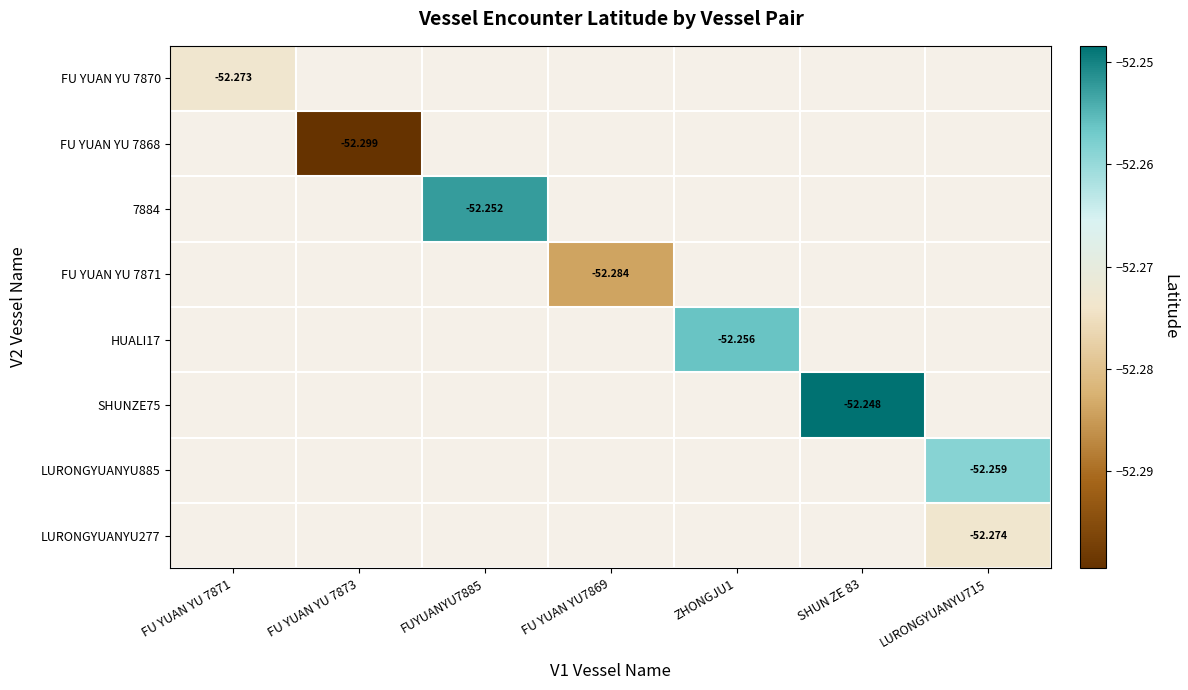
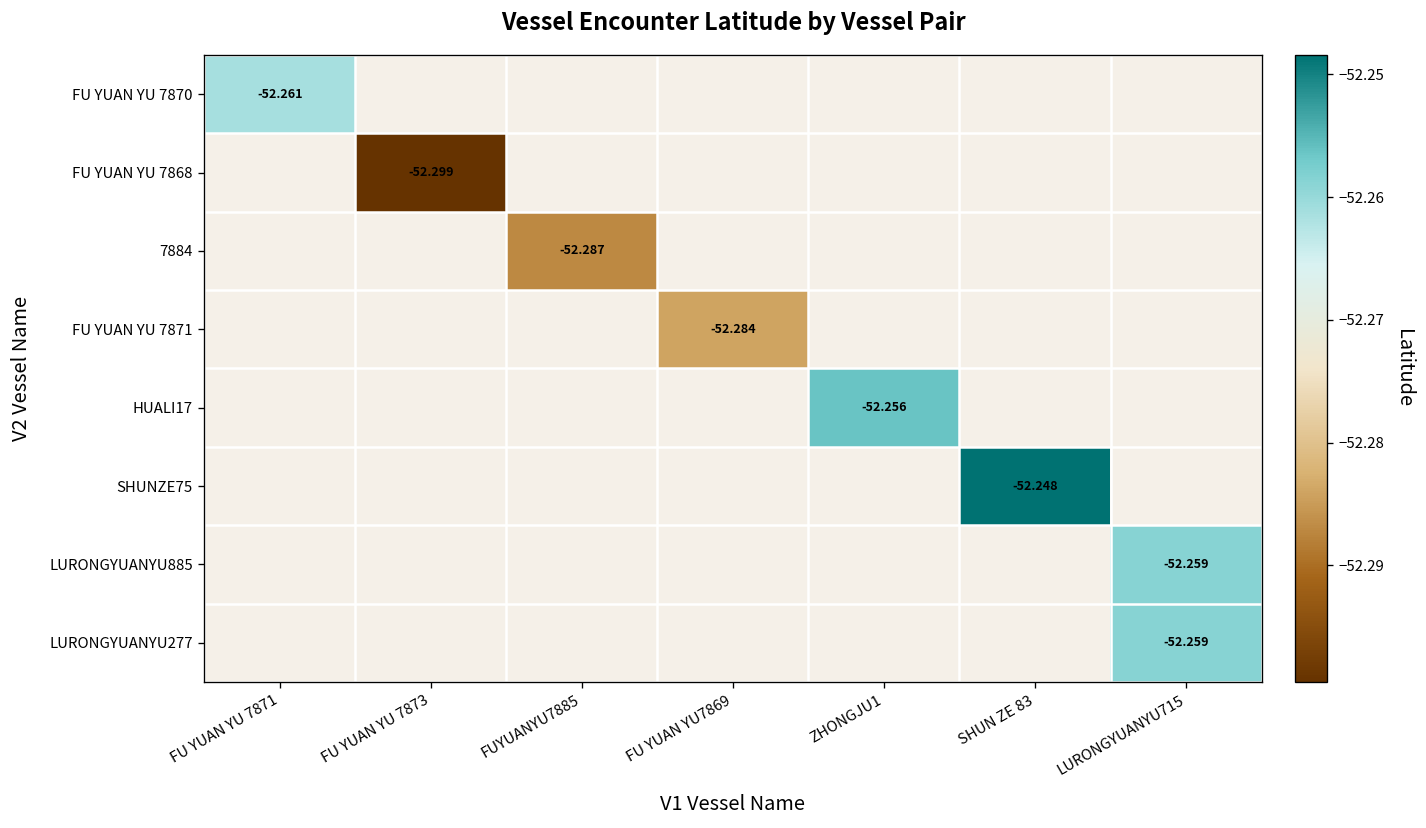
FU YUAN YU 7870, FU YUAN YU 7871: -52.273 -> -52.261
7884, FUYUANYU7885: -52.252 -> -52.287
LURONGYUANYU277, LURONGYUANYU715: -52.274 -> -52.259
